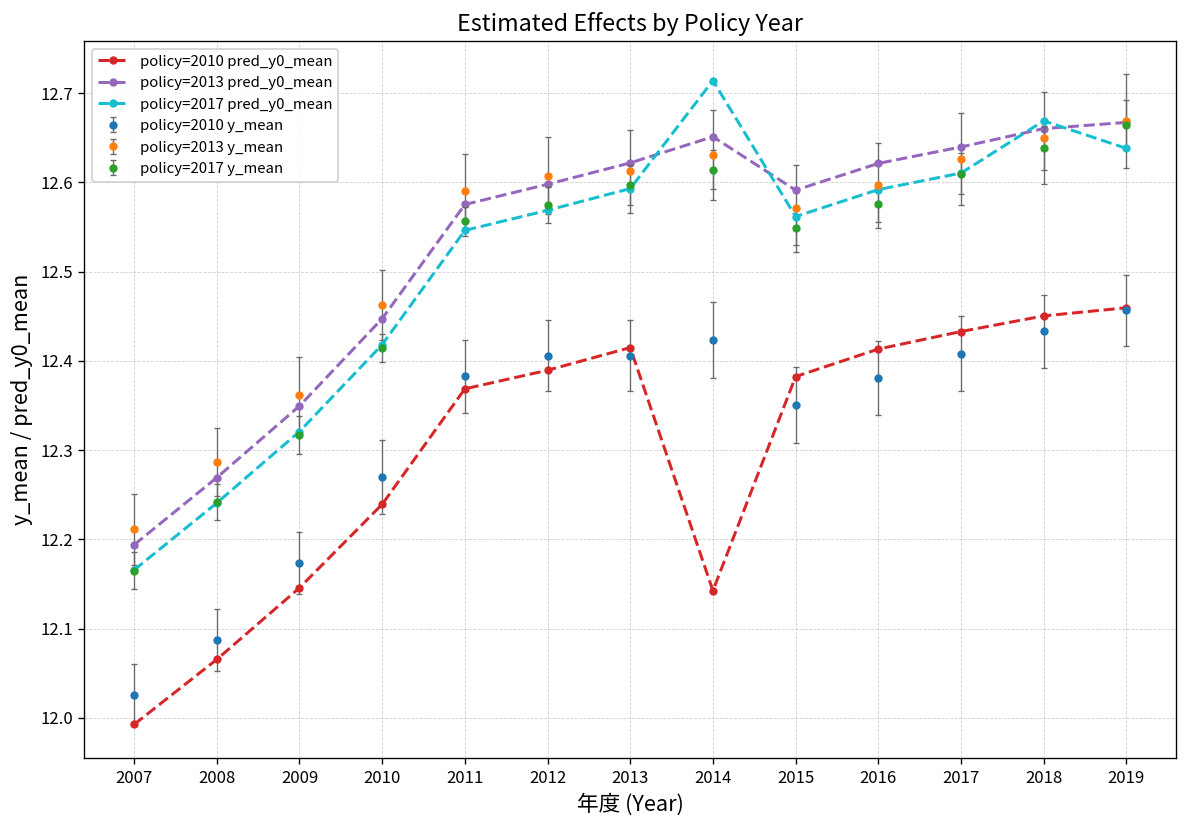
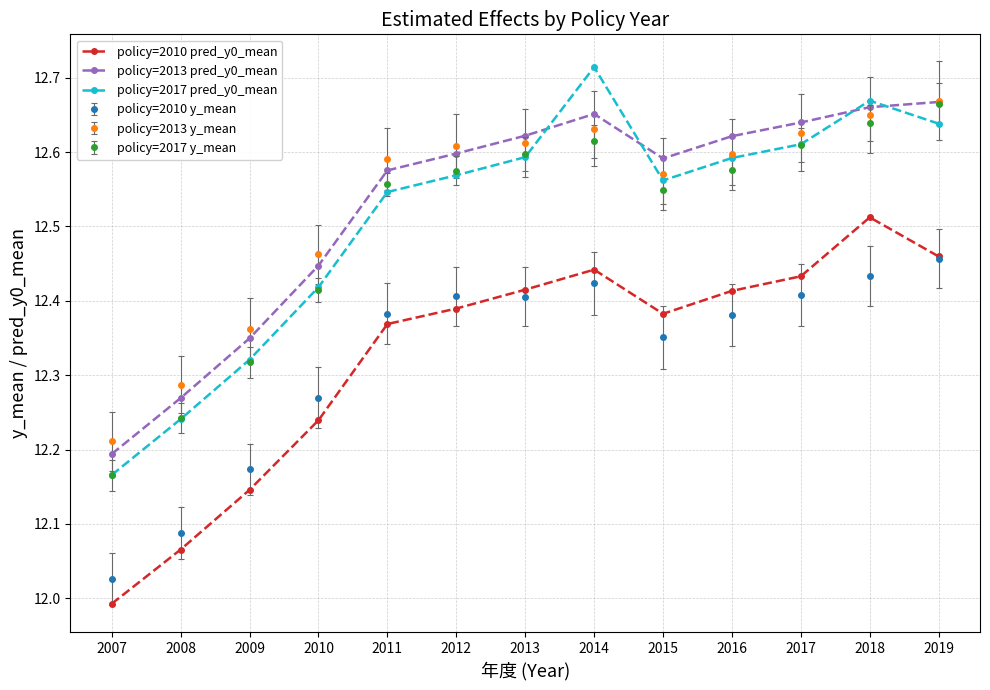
policy=2010 pred_y0_mean, 2014: 12.14 -> 12.44
policy=2010 pred_y0_mean, 2018: 12.45 -> 12.51
